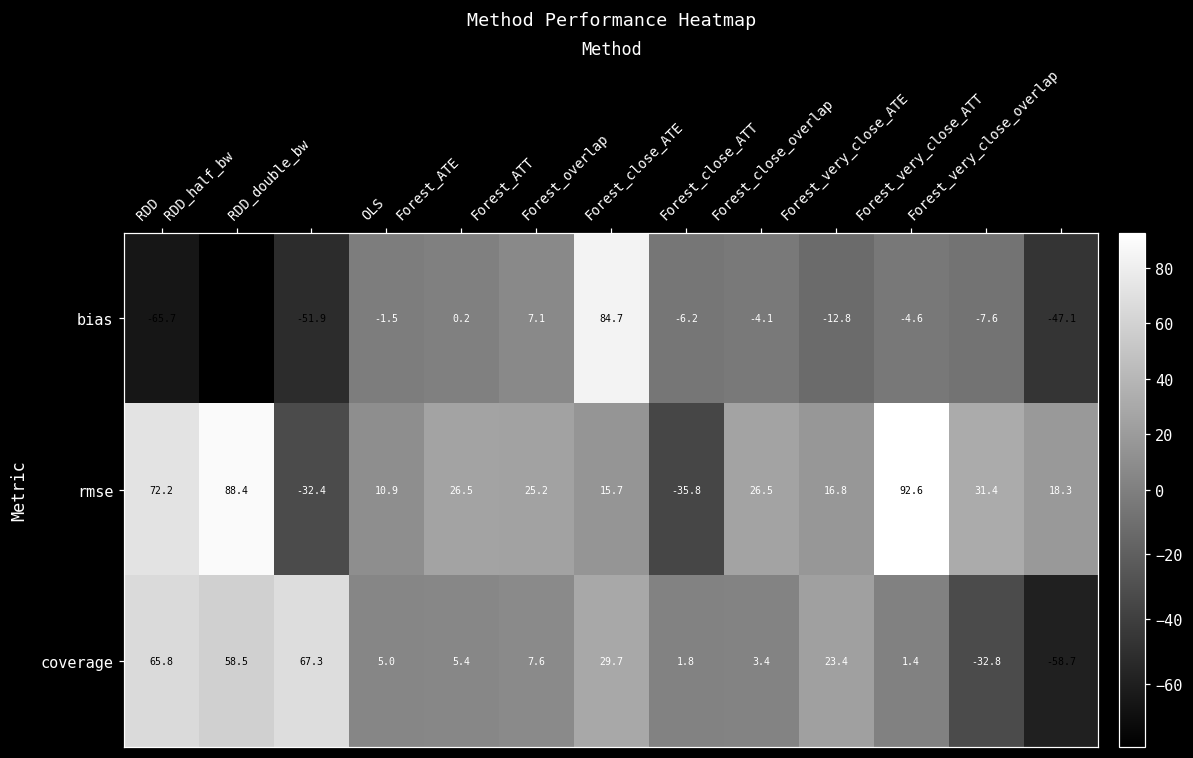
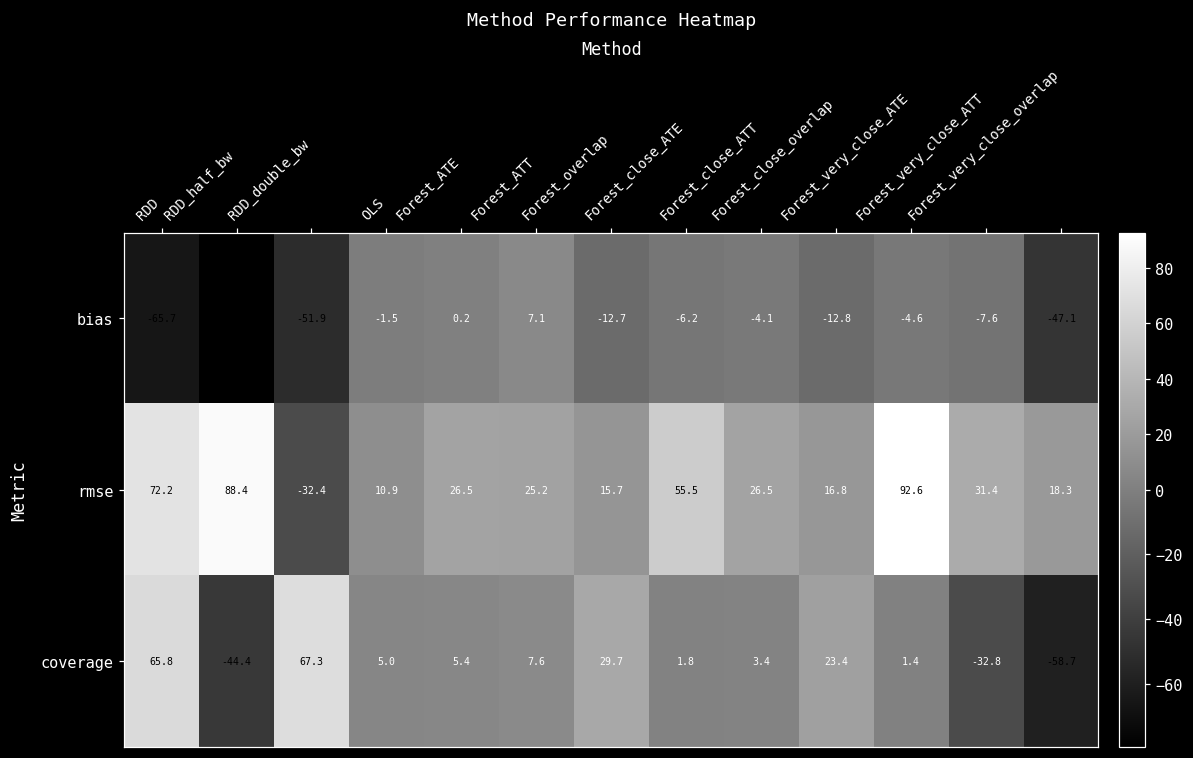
bias, Forest_overlap: 84.7 -> -12.7
rmse, Forest_close_ATE: -35.8 -> 55.5
coverage, RDD_half_bw: 58.5 -> -44.4
